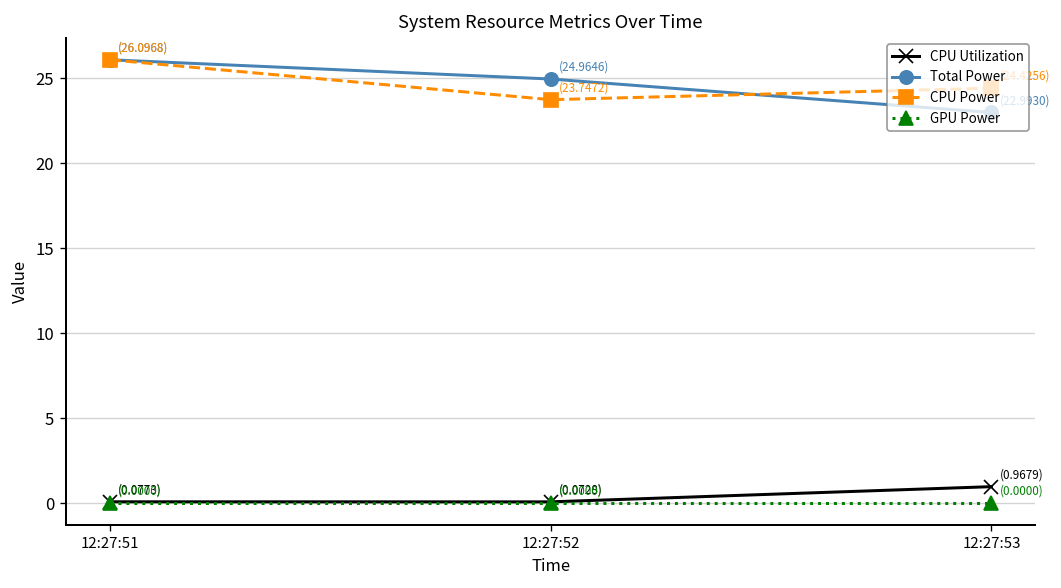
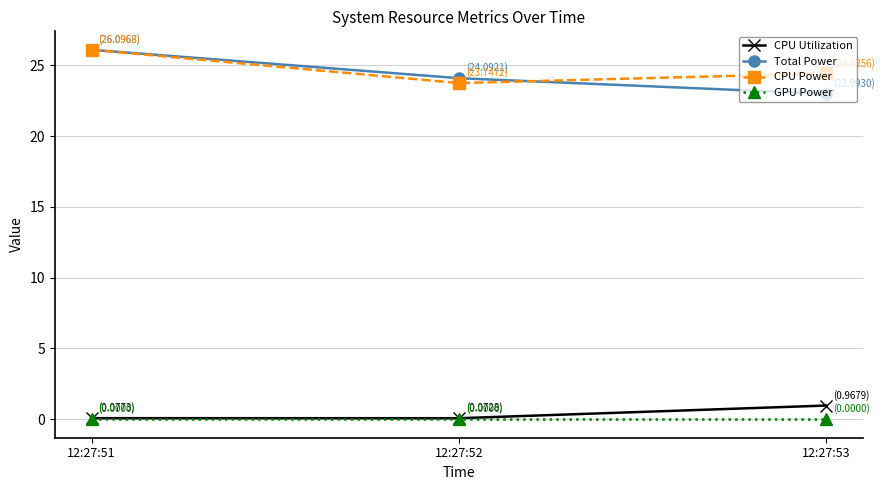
Total Power, 12:27:52: (24.9646) -> (24.0921)
